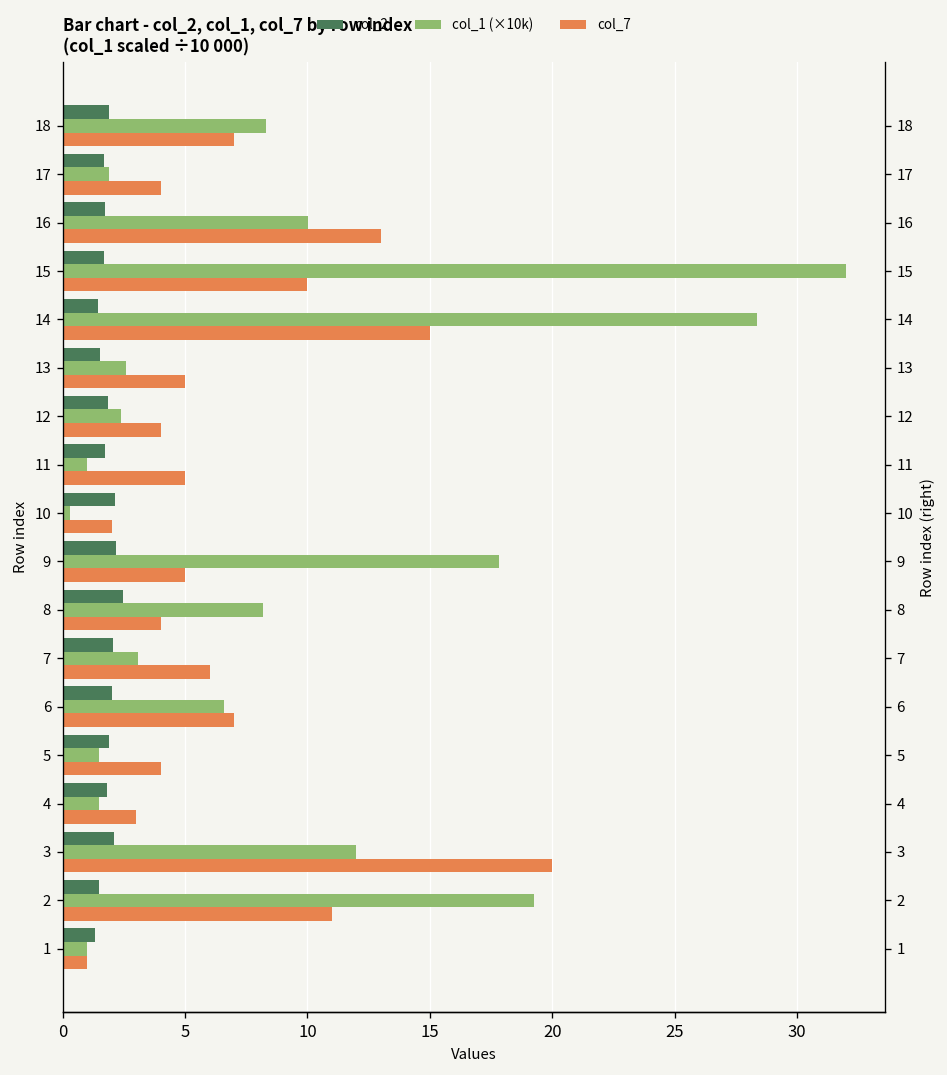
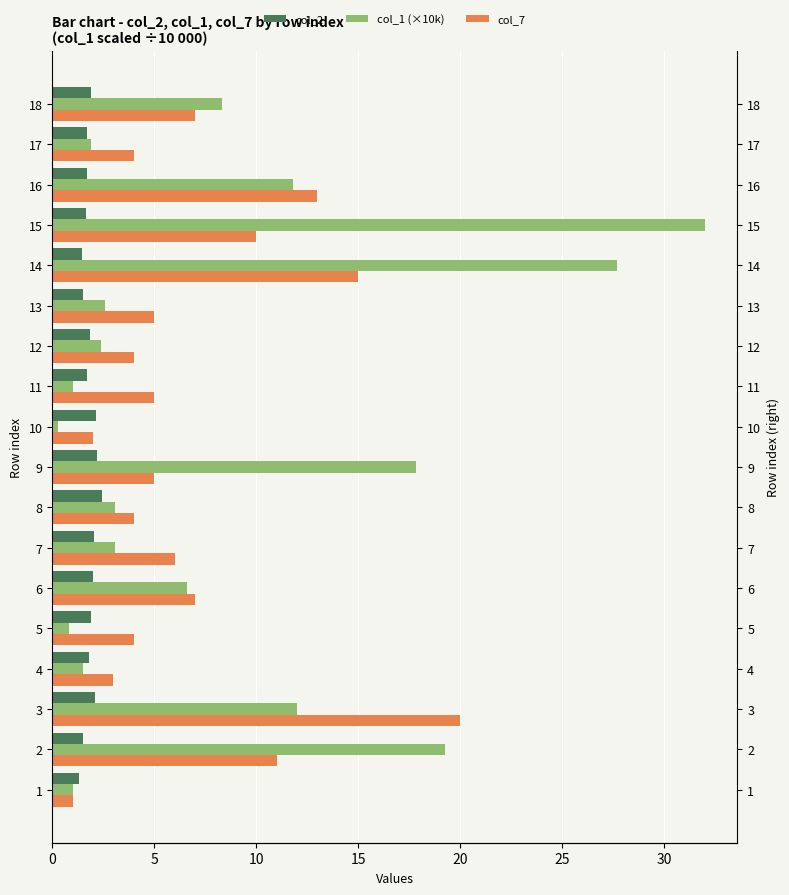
col_1 (×10k), 16: 10.0 -> 11.8
col_1 (×10k), 14: 28.4 -> 27.7
col_1 (×10k), 8: 8.2 -> 3.1
col_1 (×10k), 5: 1.5 -> 0.8
